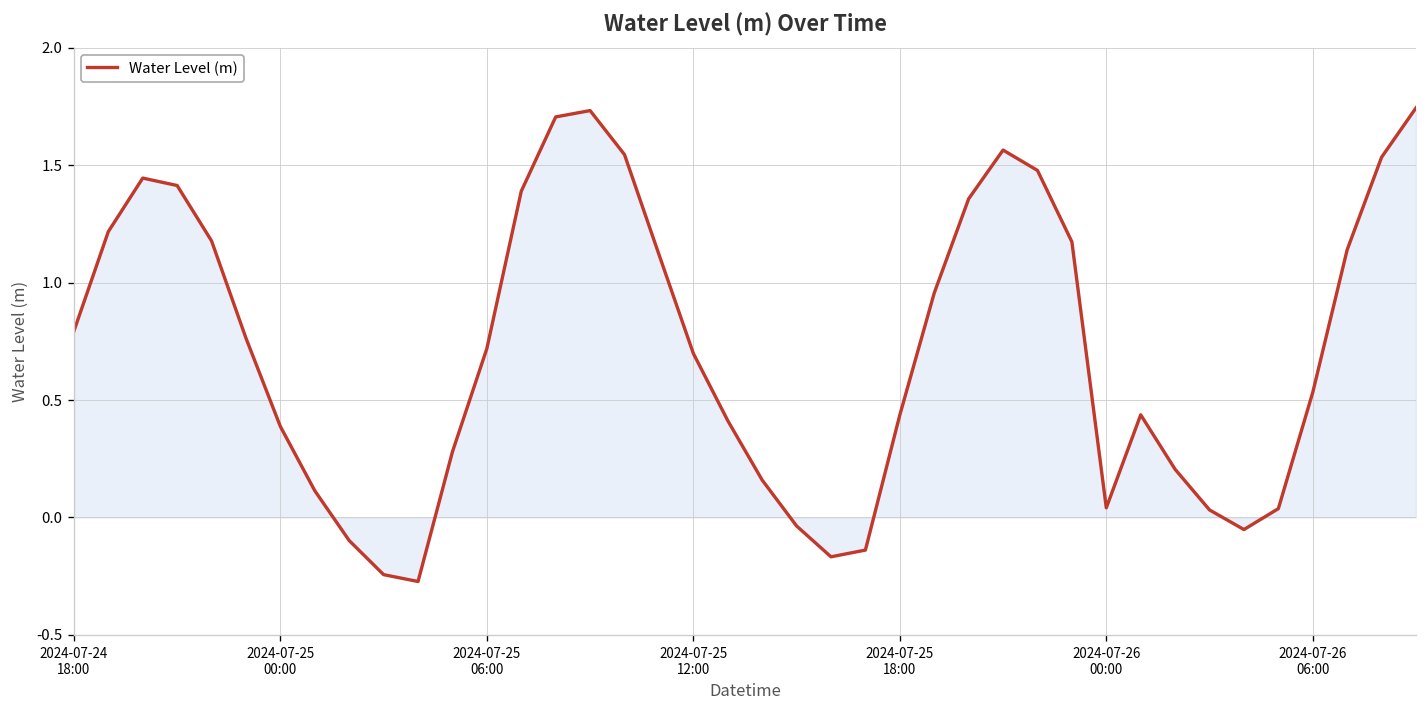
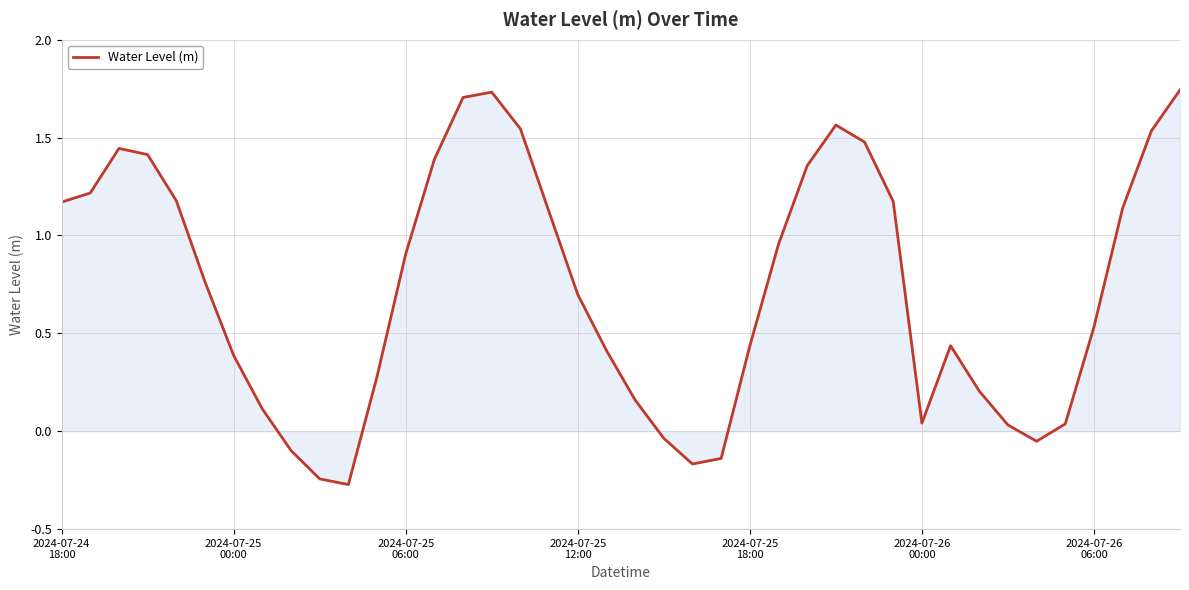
Water Level (m), 2024-07-24 18:00: 0.79 -> 1.17
Water Level (m), 2024-07-25 06:00: 0.72 -> 0.91
